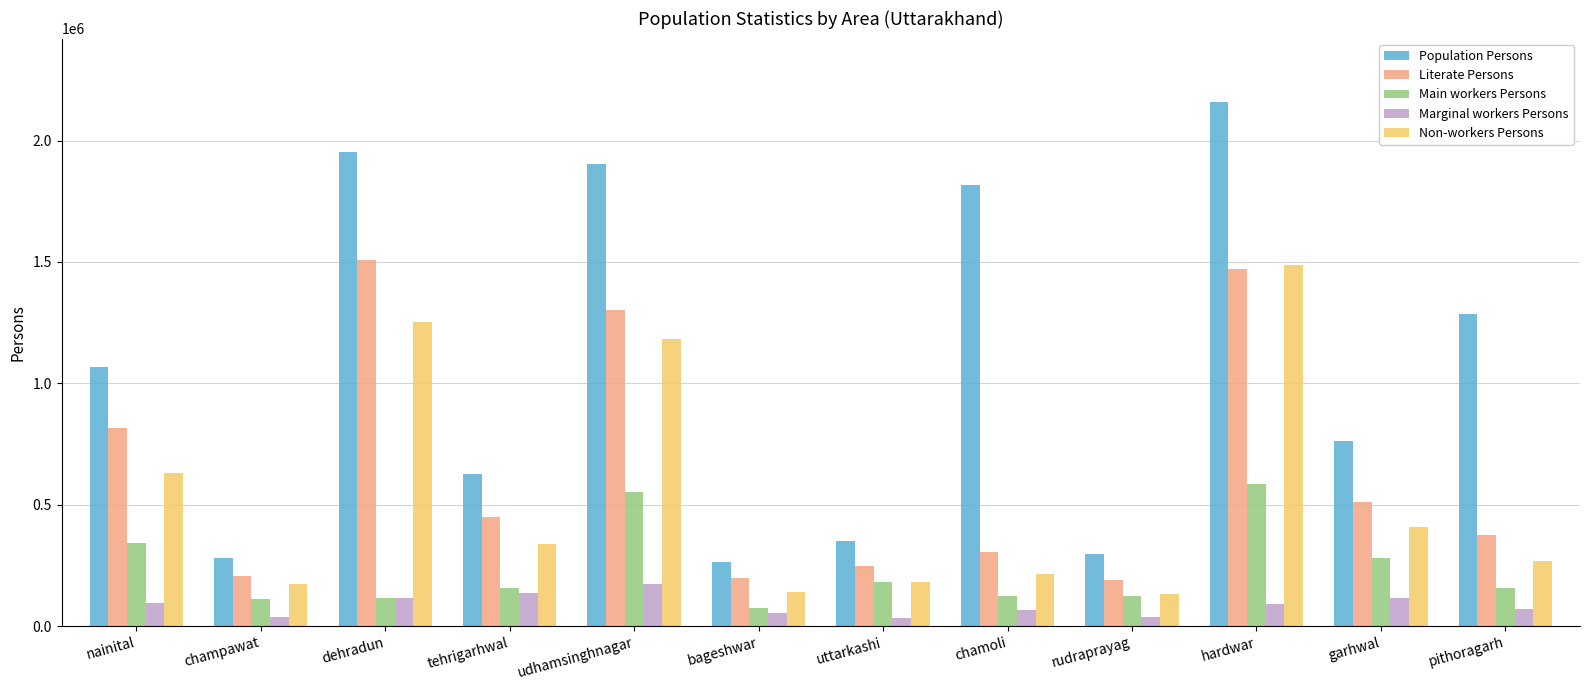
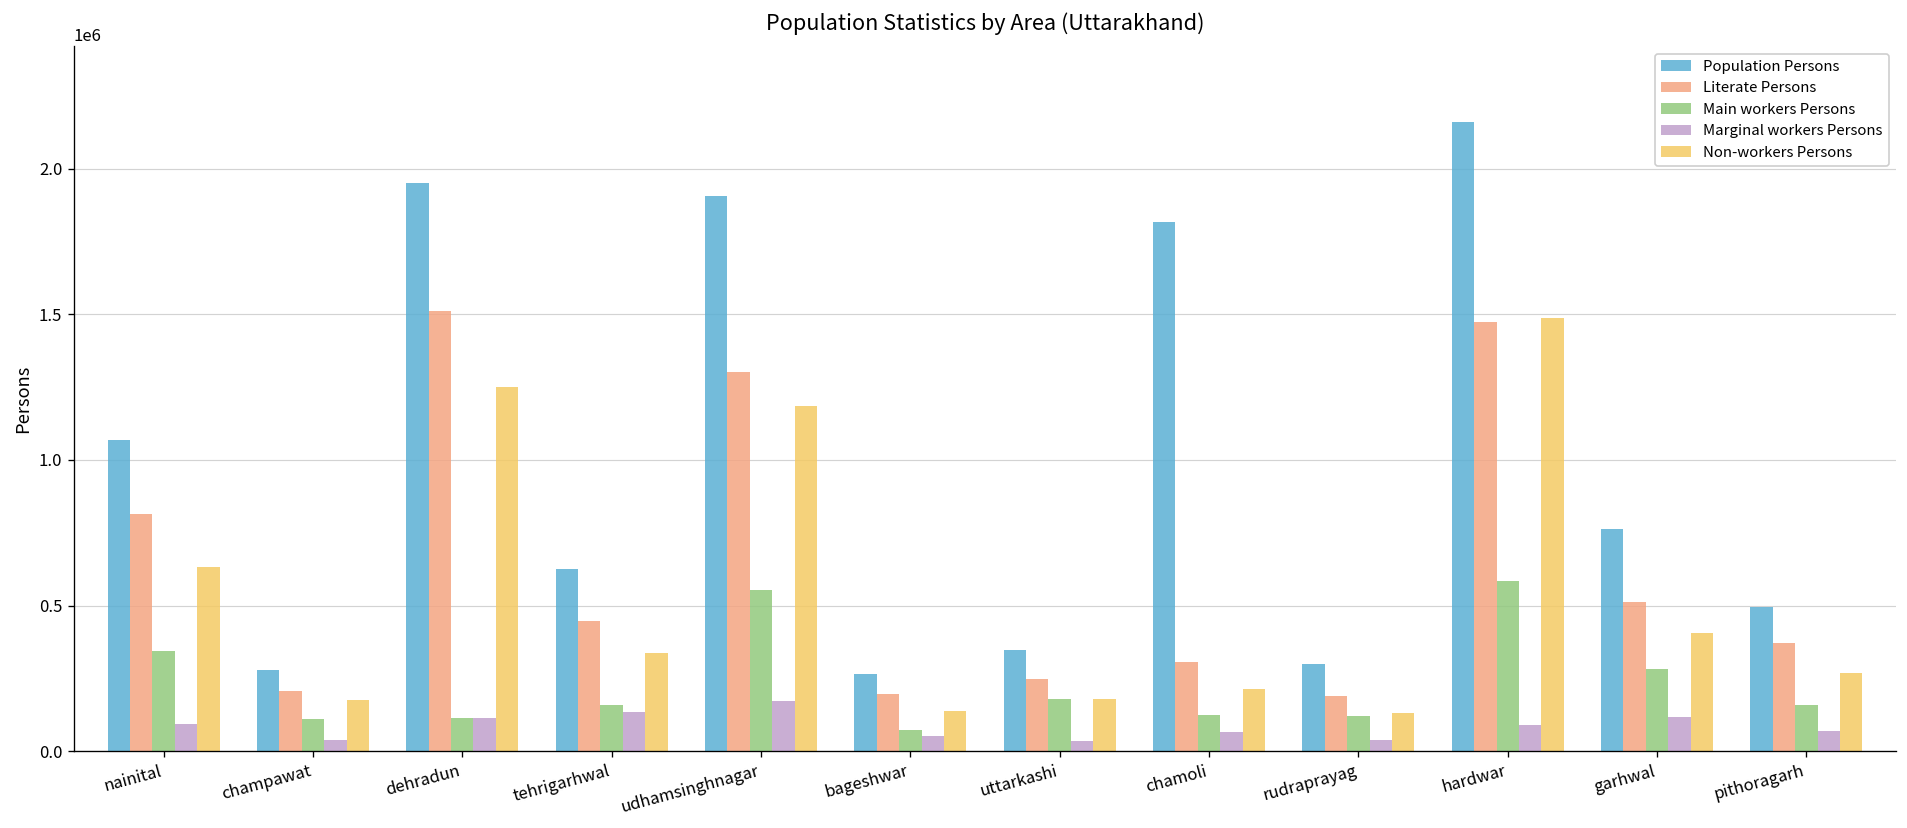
Population Persons, pithoragarh: 1290000 -> 490000
